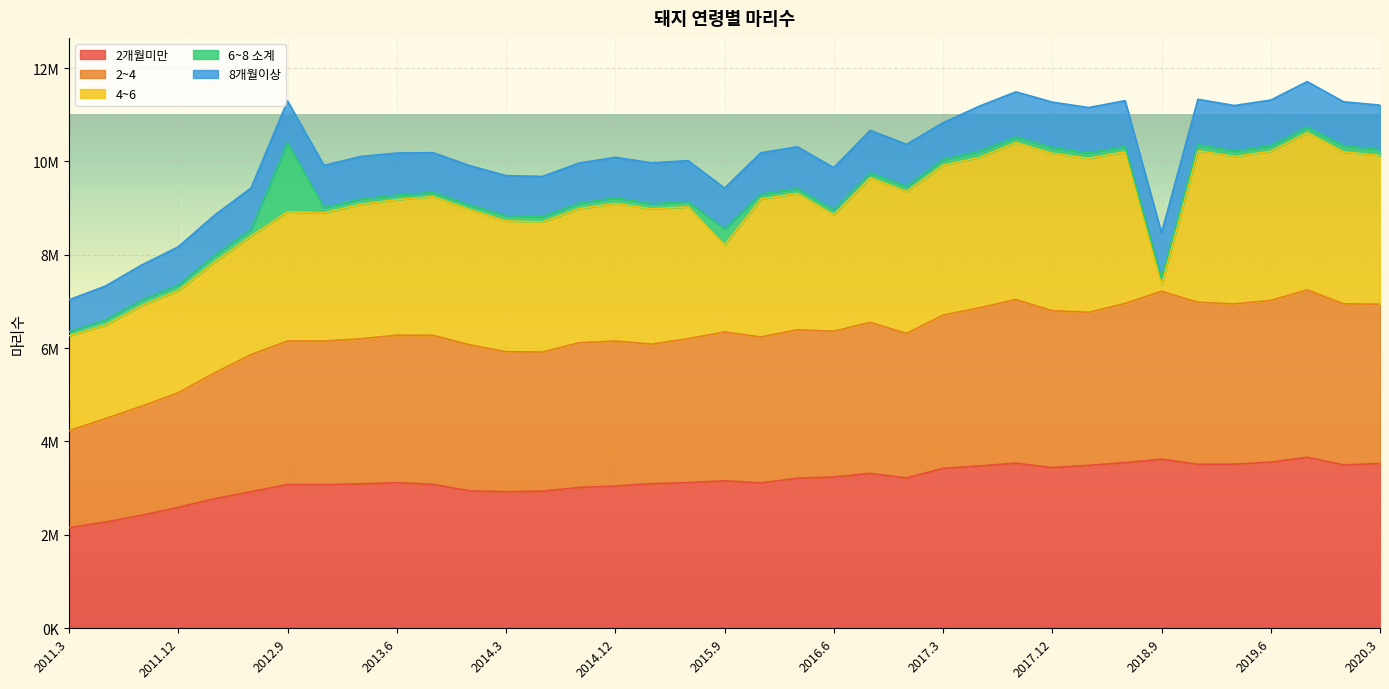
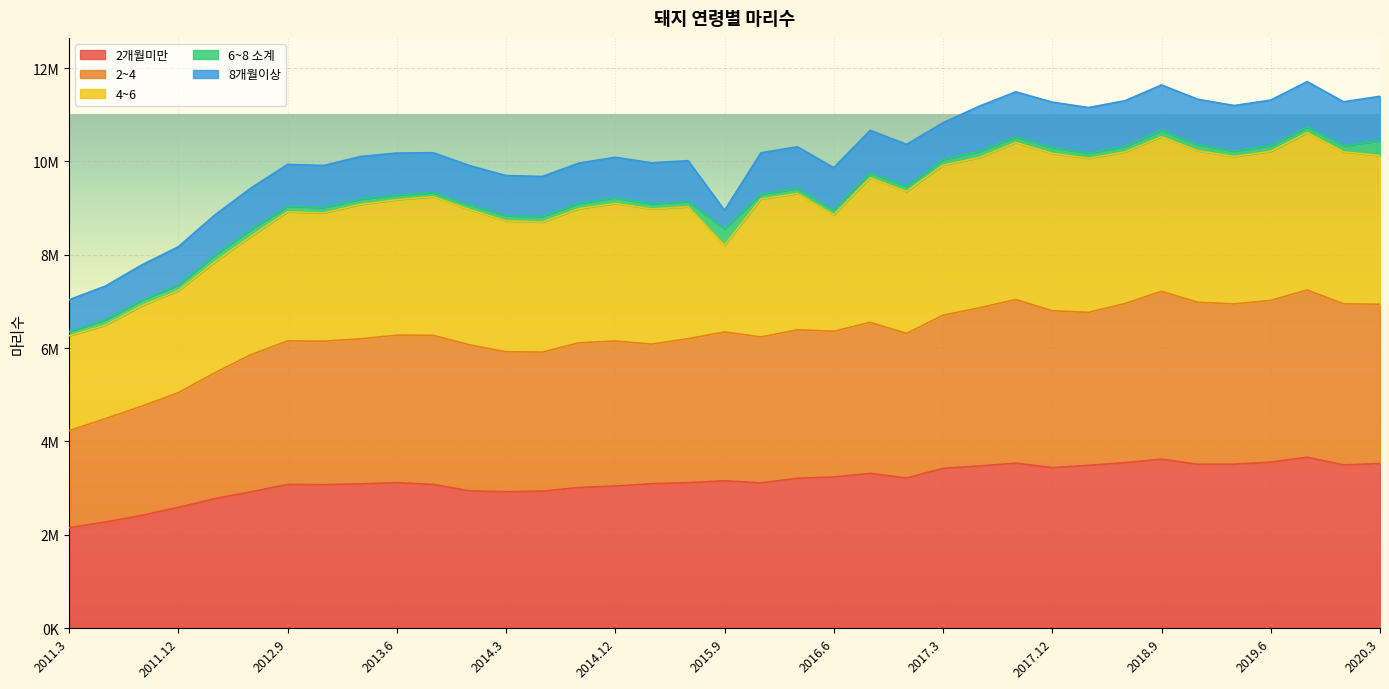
6~8 소계, 2012.9: 1500000 -> 100000
8개월이상, 2015.9: 900000 -> 400000
4~6, 2018.9: 100000 -> 3300000
6~8 소계, 2020.3: 100000 -> 300000
